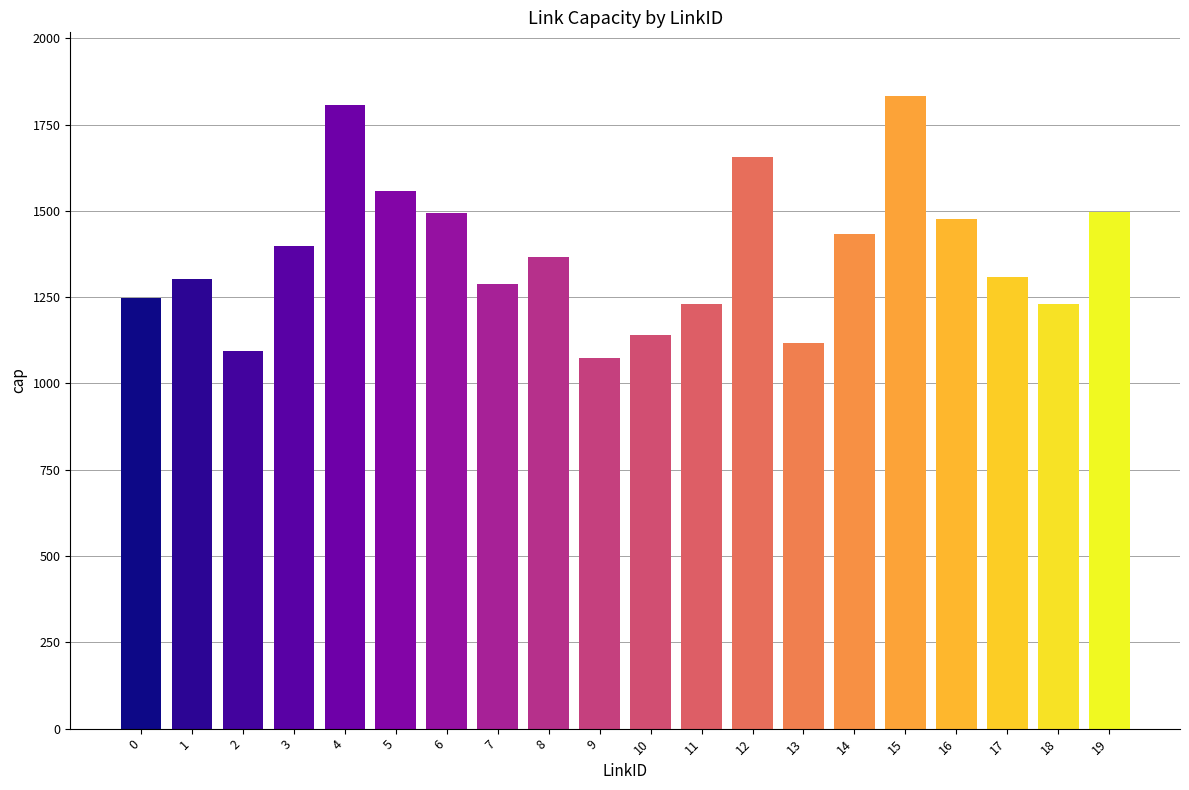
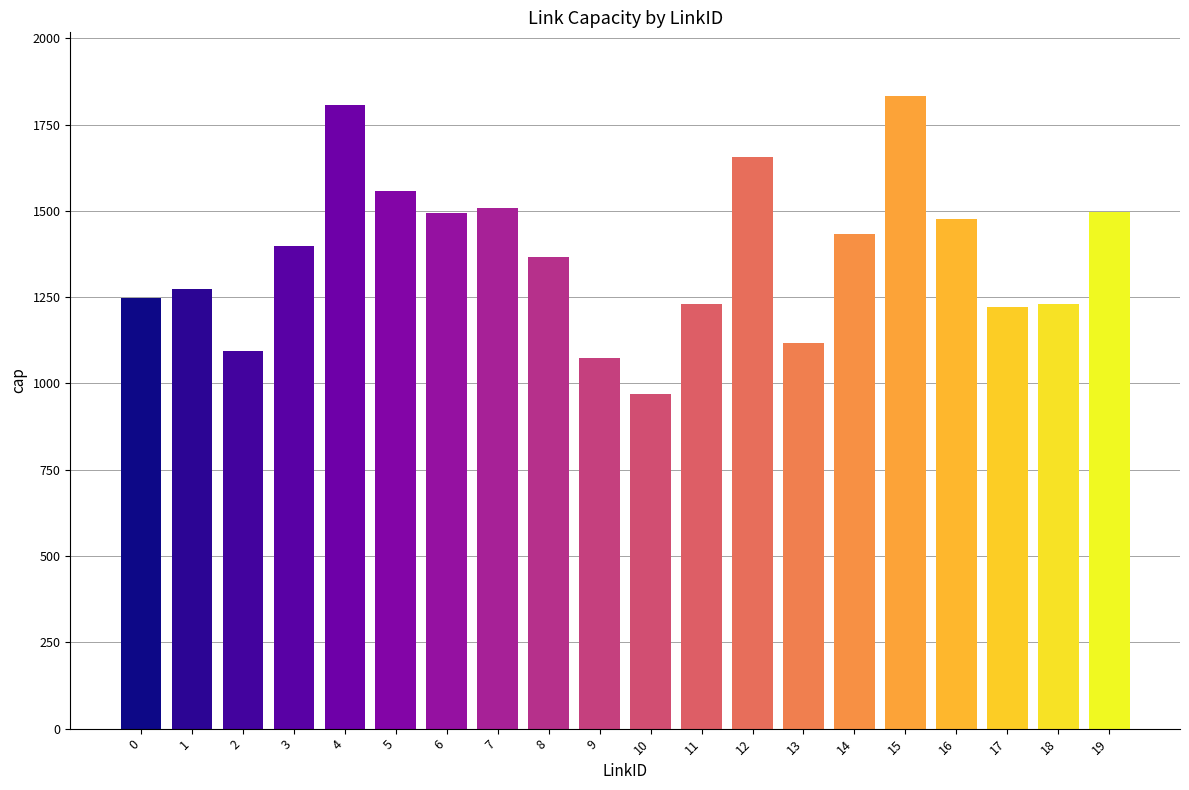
1: 1300 -> 1270
7: 1290 -> 1510
10: 1140 -> 970
17: 1310 -> 1220
